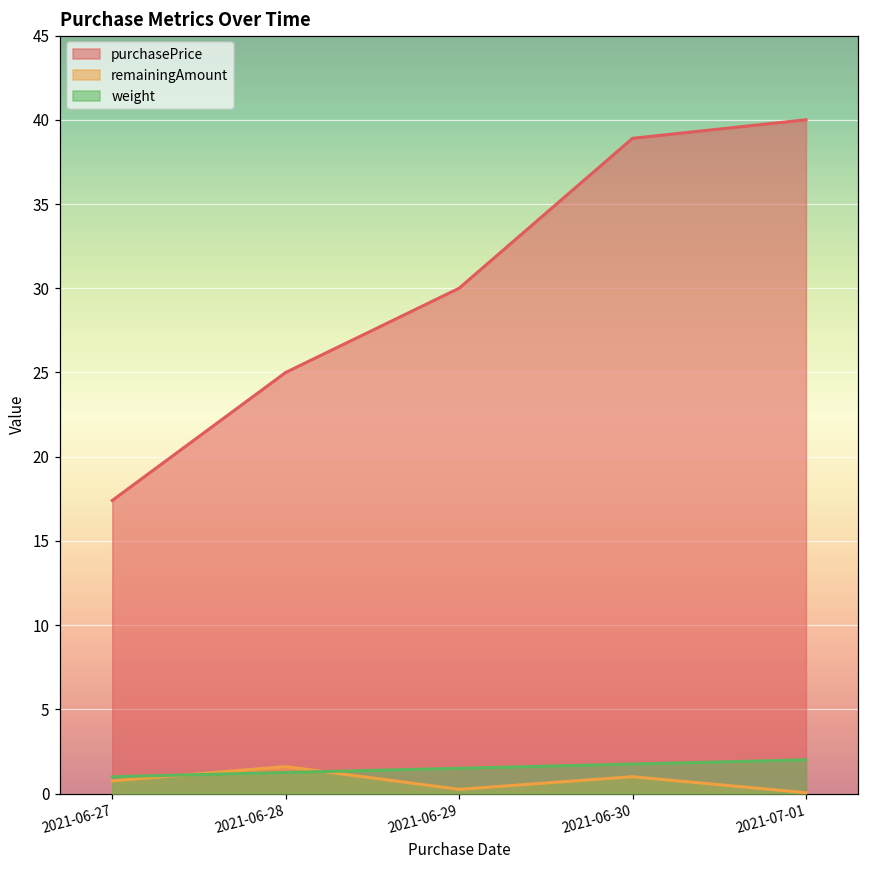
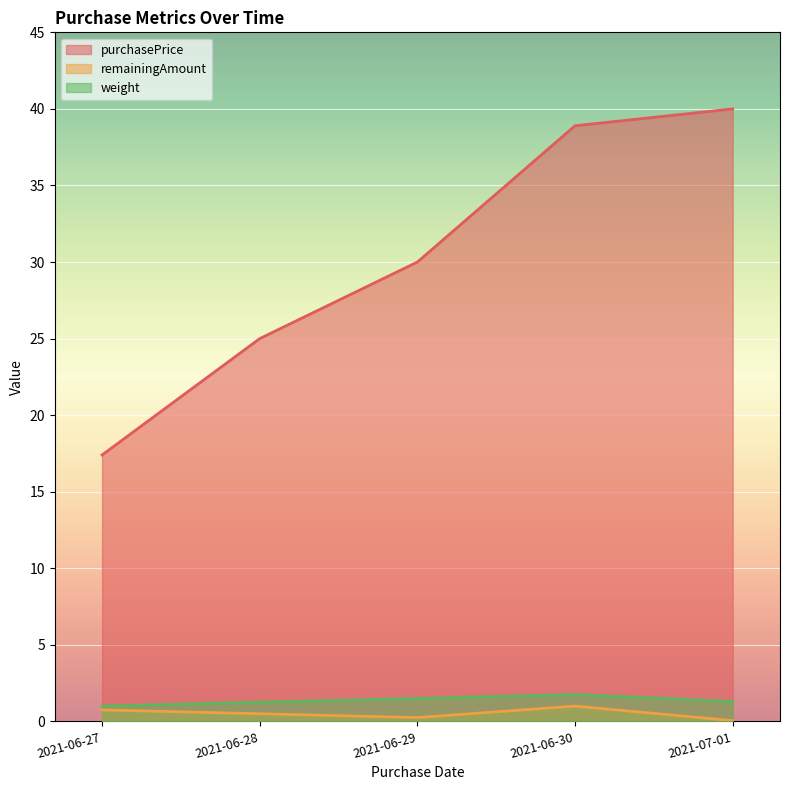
remainingAmount, 2021-06-28: 1.6 -> 0.5
weight, 2021-07-01: 2.0 -> 1.3
